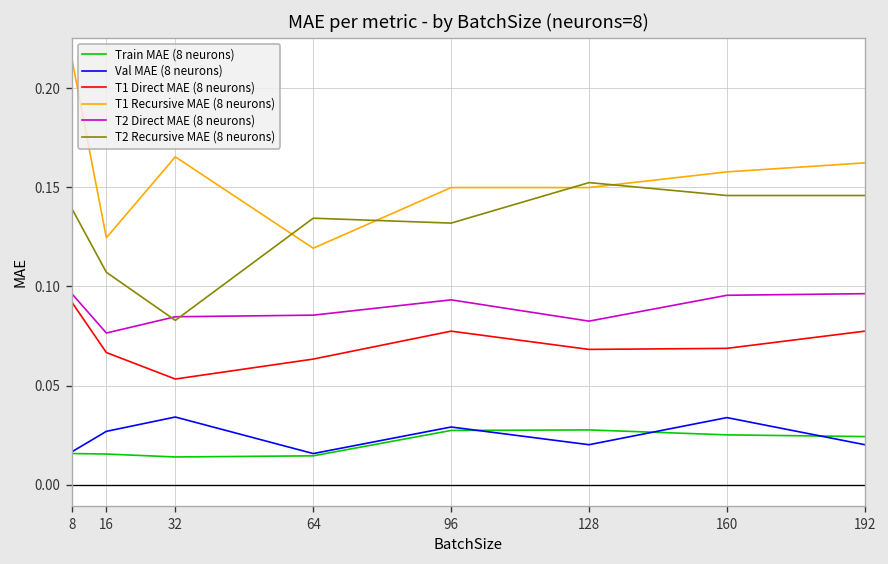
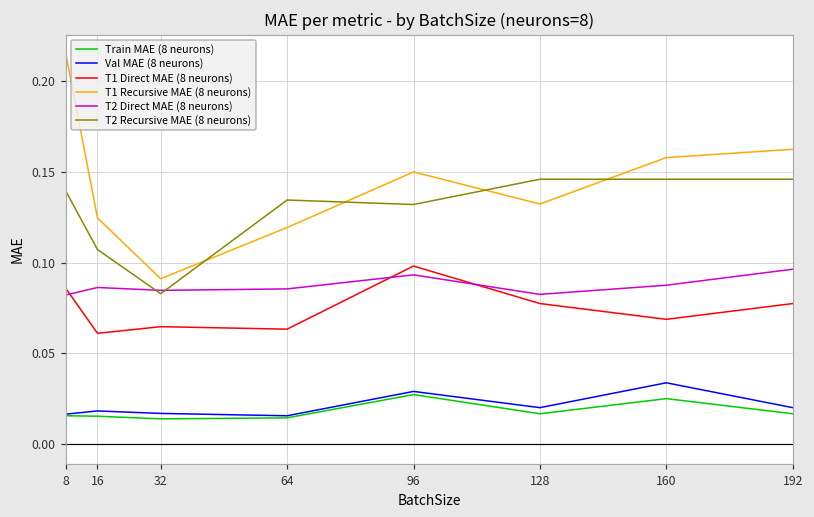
T1 Direct MAE (8 neurons), 8: 0.092 -> 0.086
T2 Direct MAE (8 neurons), 8: 0.096 -> 0.082
Val MAE (8 neurons), 16: 0.027 -> 0.018
T1 Direct MAE (8 neurons), 16: 0.067 -> 0.061
T2 Direct MAE (8 neurons), 16: 0.077 -> 0.086
Val MAE (8 neurons), 32: 0.034 -> 0.017
T1 Direct MAE (8 neurons), 32: 0.053 -> 0.065
T1 Recursive MAE (8 neurons), 32: 0.165 -> 0.091
T1 Direct MAE (8 neurons), 96: 0.077 -> 0.098
Train MAE (8 neurons), 128: 0.028 -> 0.017
T1 Direct MAE (8 neurons), 128: 0.068 -> 0.077
T1 Recursive MAE (8 neurons), 128: 0.150 -> 0.132
T2 Recursive MAE (8 neurons), 128: 0.152 -> 0.146
T2 Direct MAE (8 neurons), 160: 0.096 -> 0.088
Train MAE (8 neurons), 192: 0.024 -> 0.017
